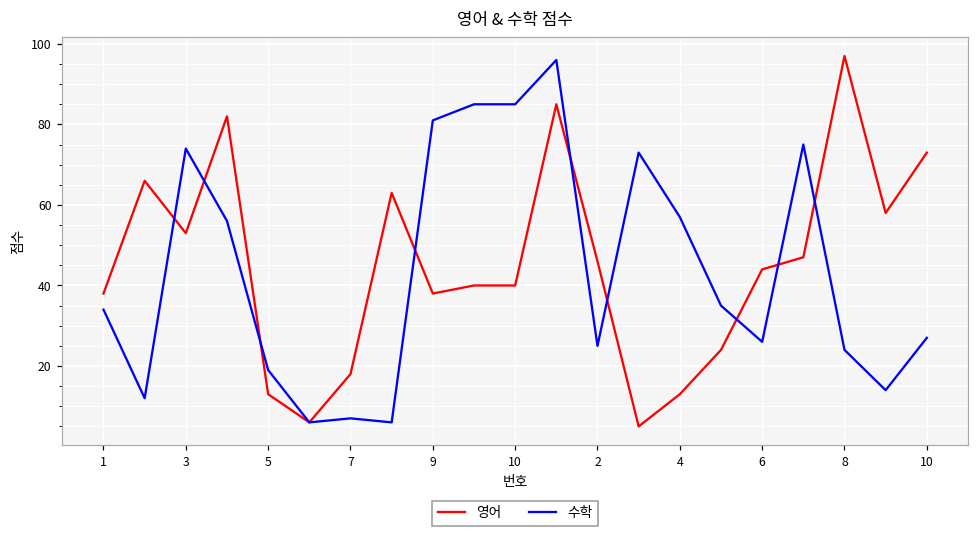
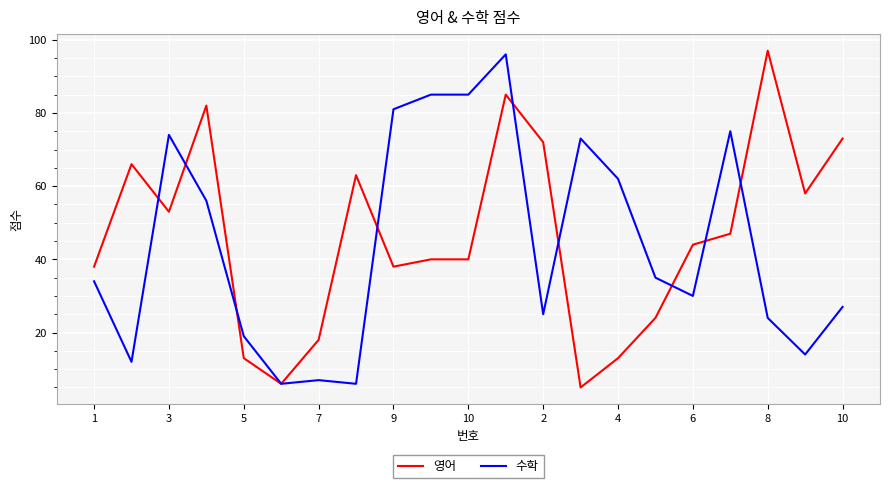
영어, 2: 46 -> 72
수학, 4: 57 -> 62
수학, 6: 26 -> 30
